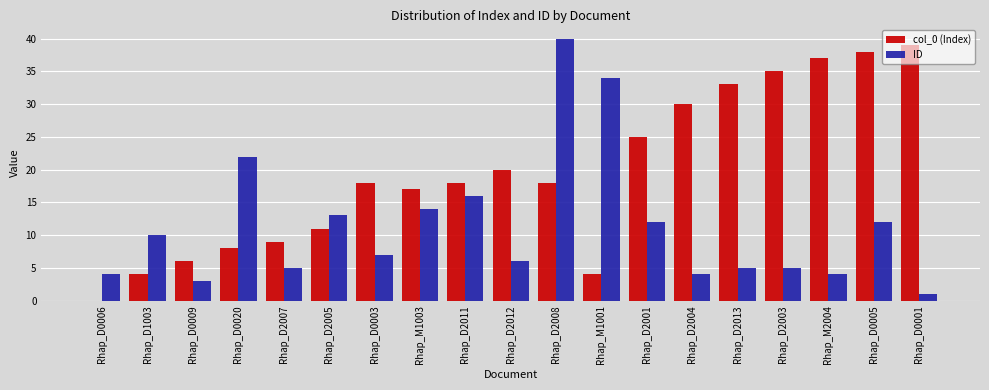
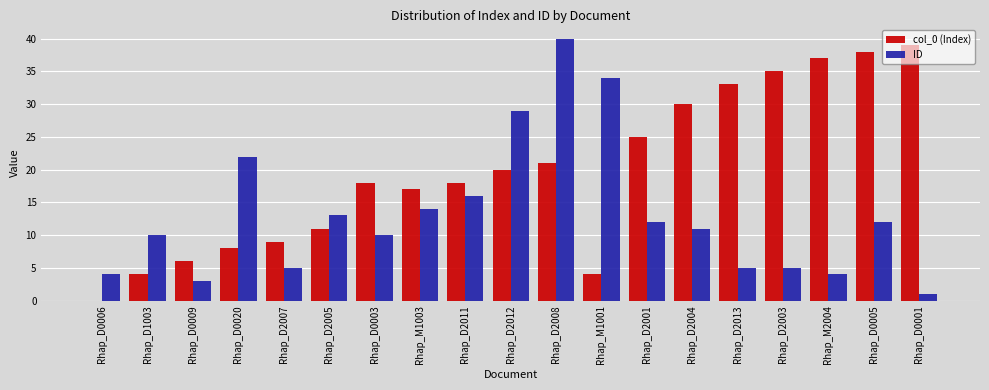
ID, Rhap_D0003: 7 -> 10
ID, Rhap_D2012: 6 -> 29
col_0 (Index), Rhap_D2008: 18 -> 21
ID, Rhap_D2004: 4 -> 11
